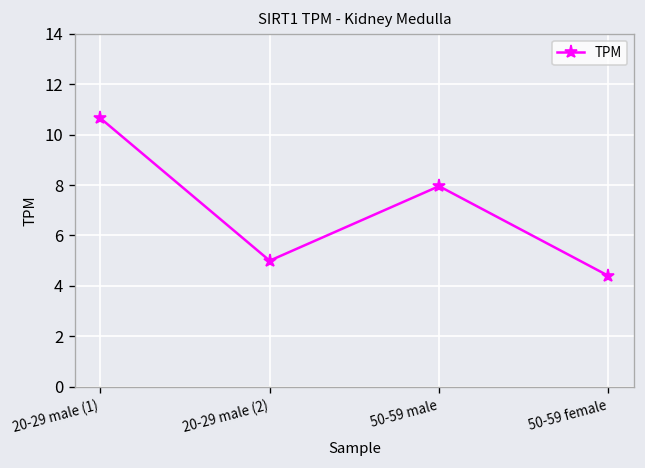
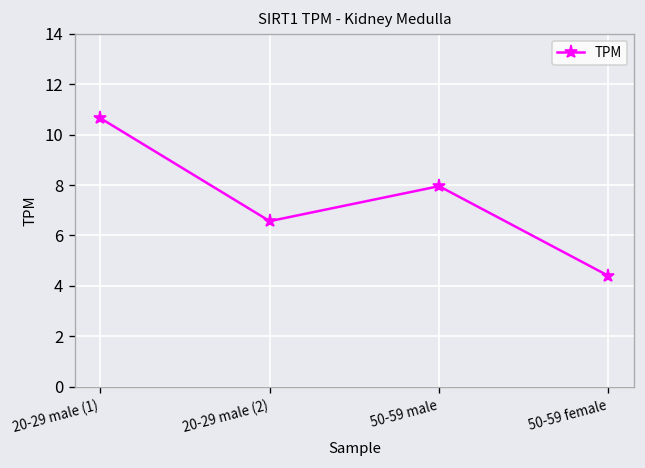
20-29 male (2): 5.0 -> 6.6
